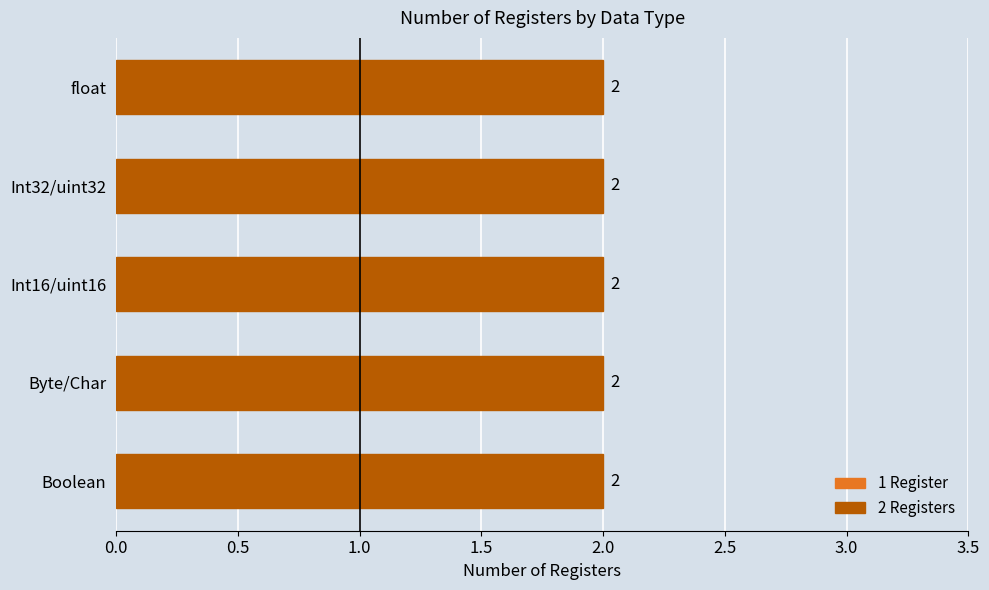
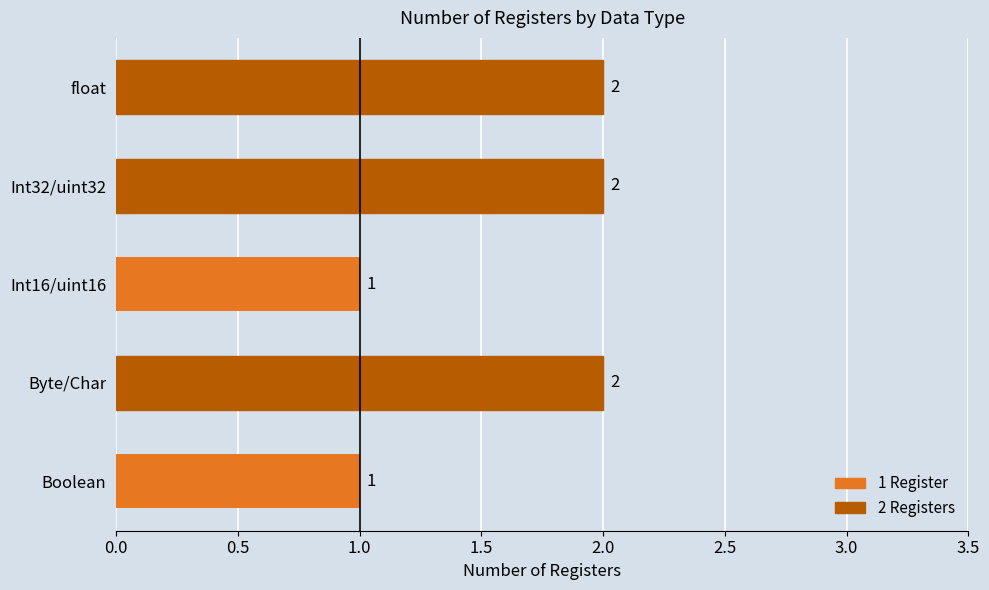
Int16/uint16: 2 -> 1
Boolean: 2 -> 1
